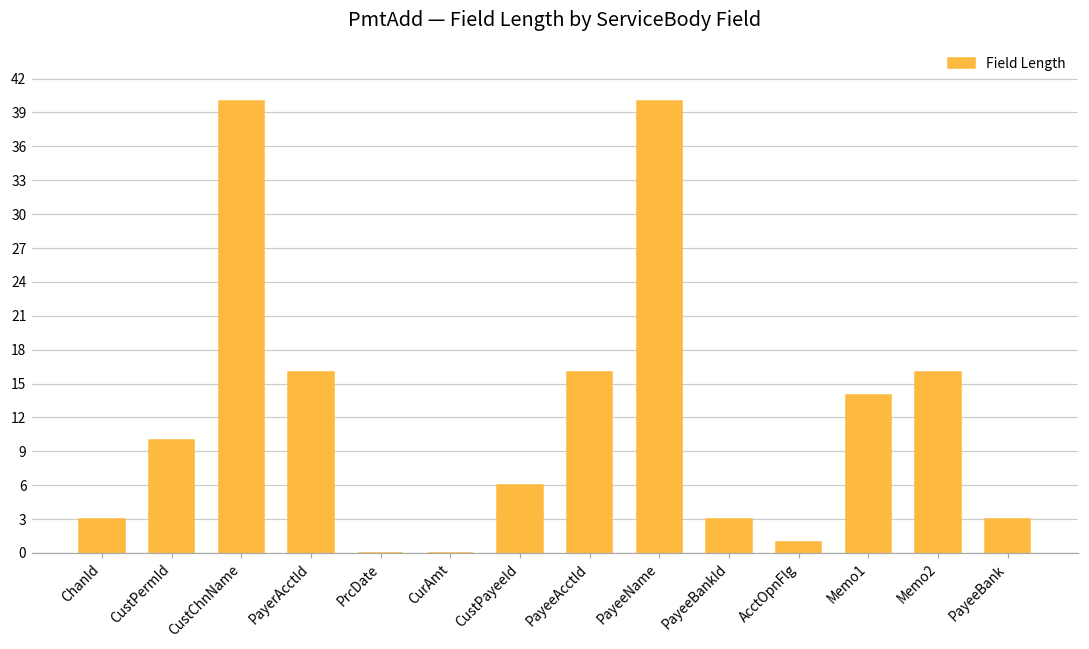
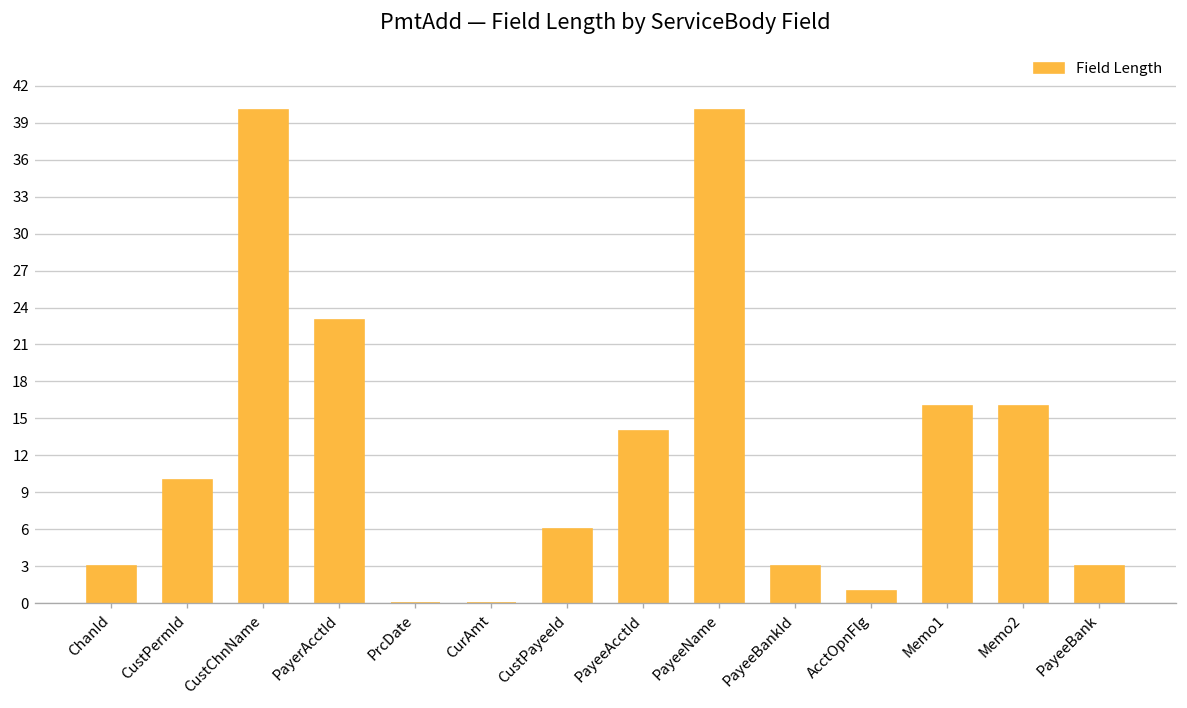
PayerAcctId: 16 -> 23
PayeeAcctId: 16 -> 14
Memo1: 14 -> 16
